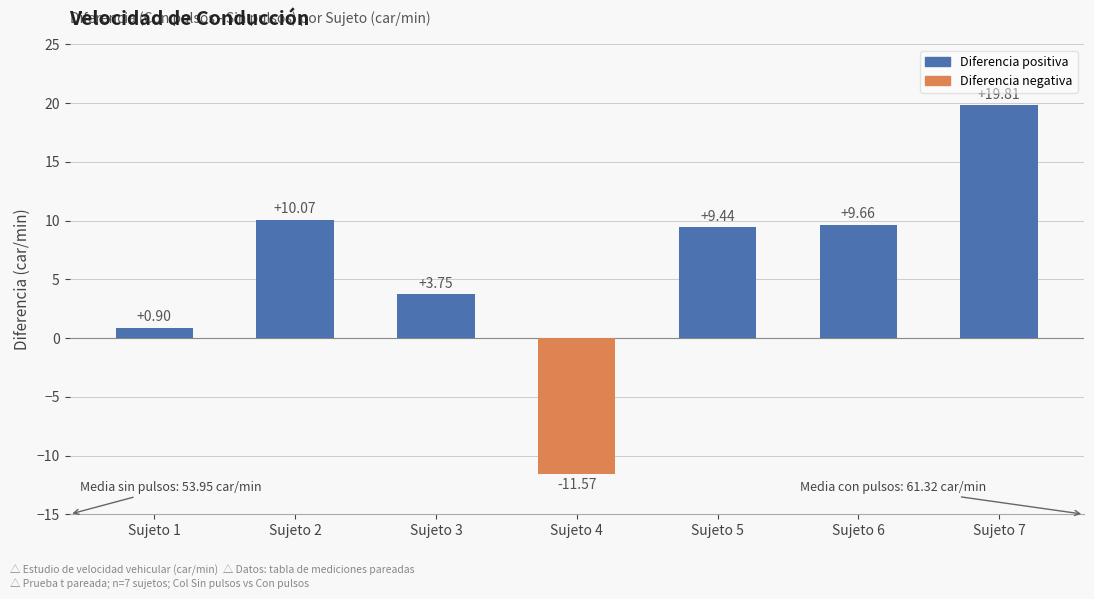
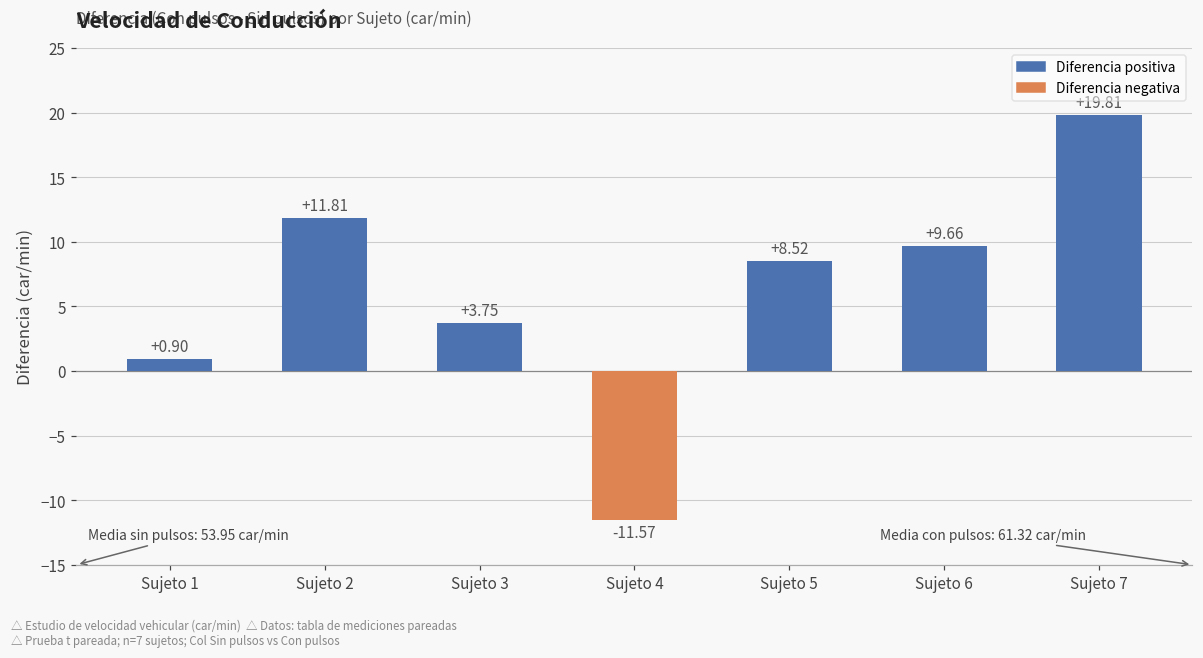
Sujeto 2: +10.07 -> +11.81
Sujeto 5: +9.44 -> +8.52
